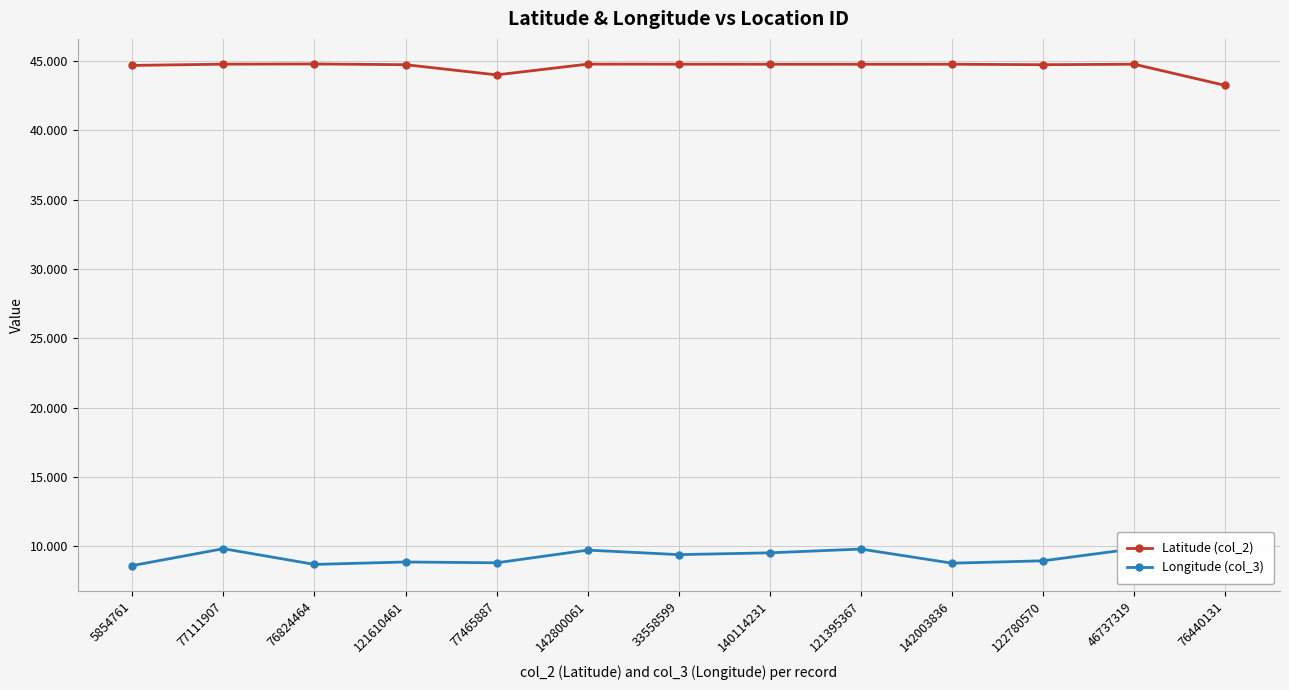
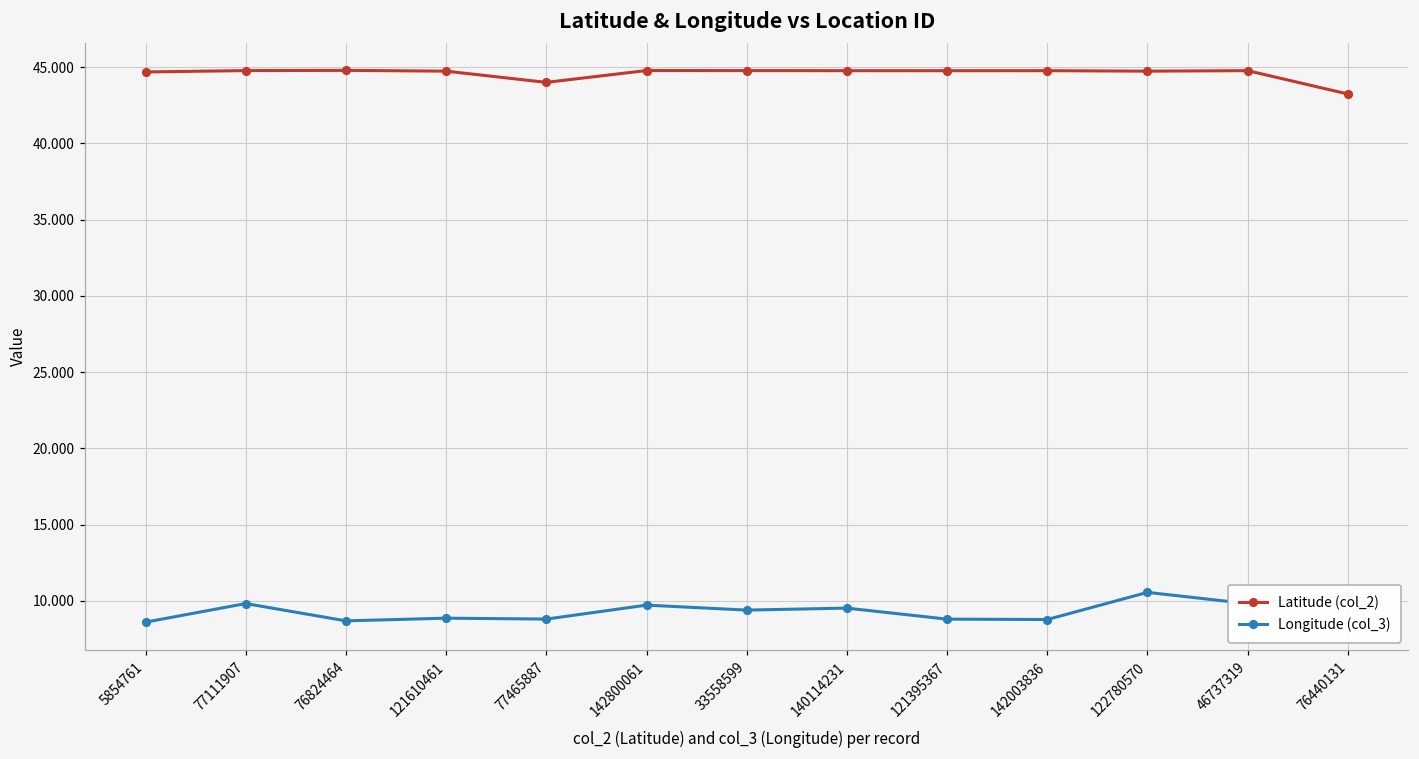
Longitude (col_3), 121395367: 9.8 -> 8.8
Longitude (col_3), 122780570: 9.0 -> 10.6
